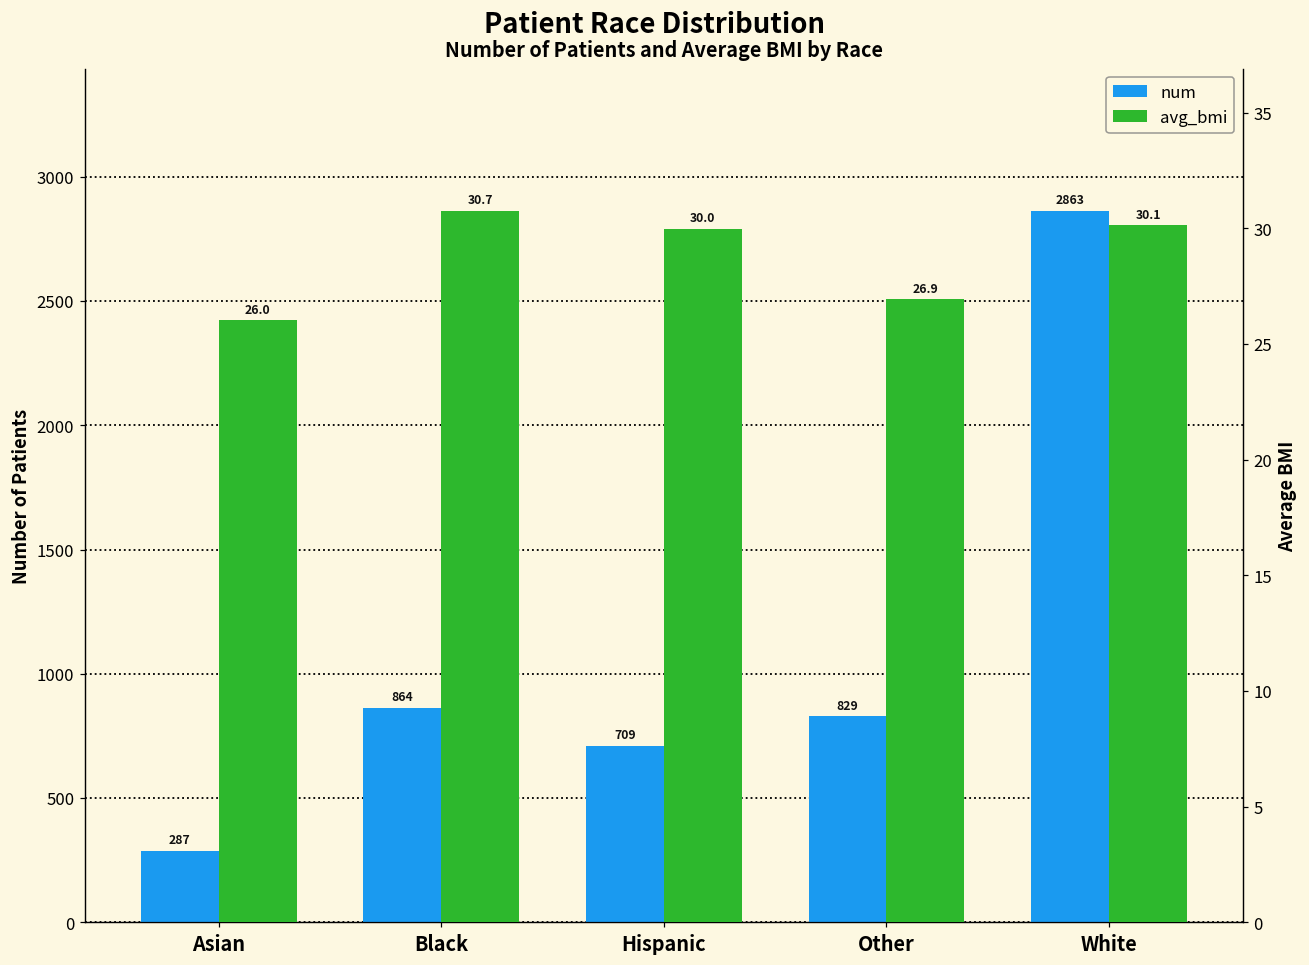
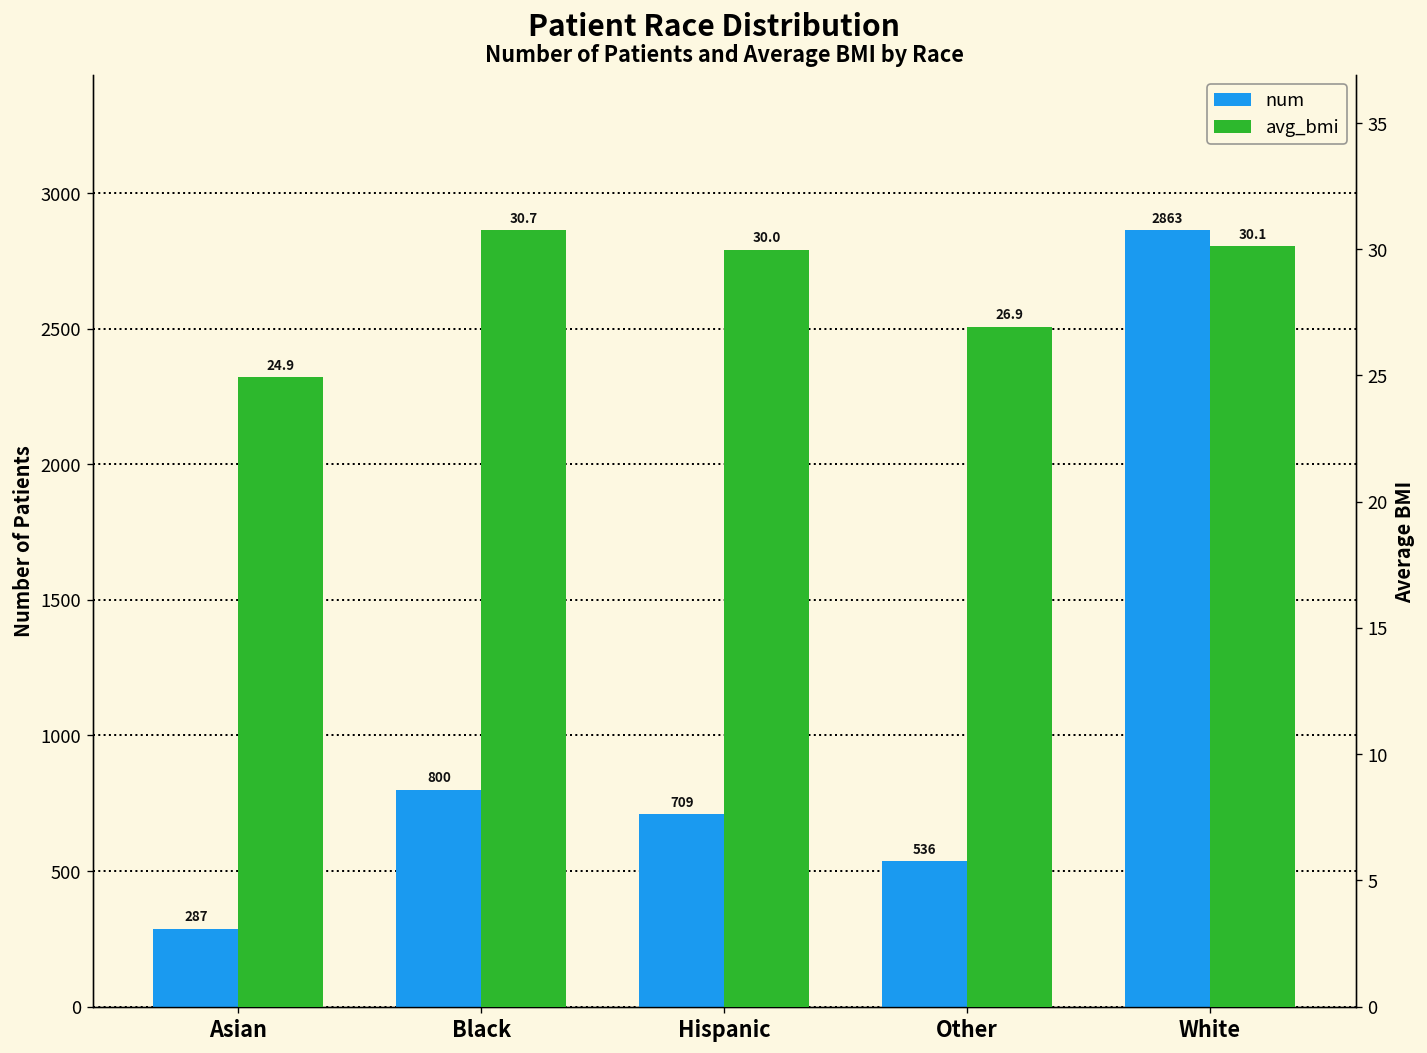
num, Black: 864 -> 800
num, Other: 829 -> 536
avg_bmi, Asian: 26.0 -> 24.9
